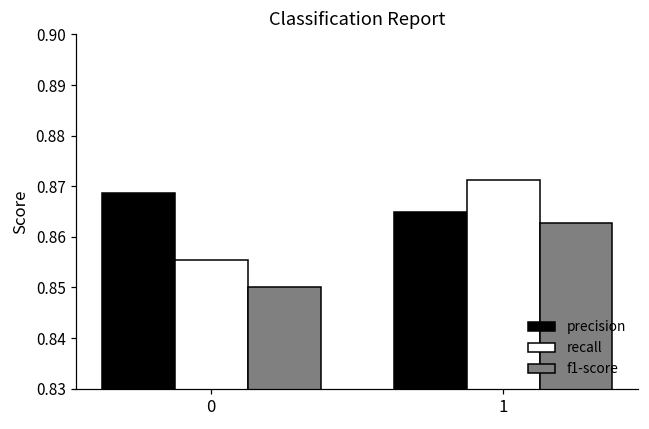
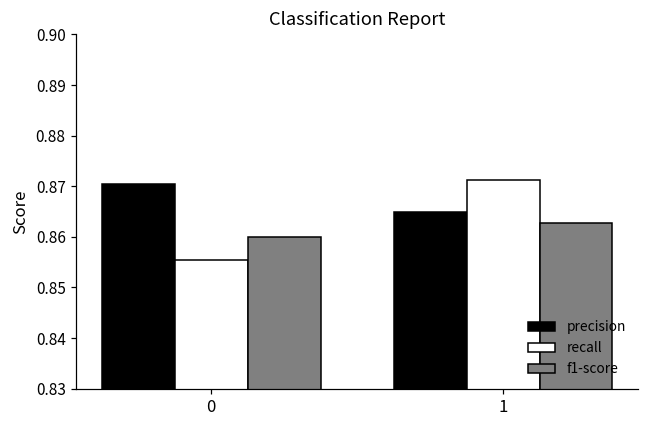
precision, 0: 0.869 -> 0.871
f1-score, 0: 0.85 -> 0.86
